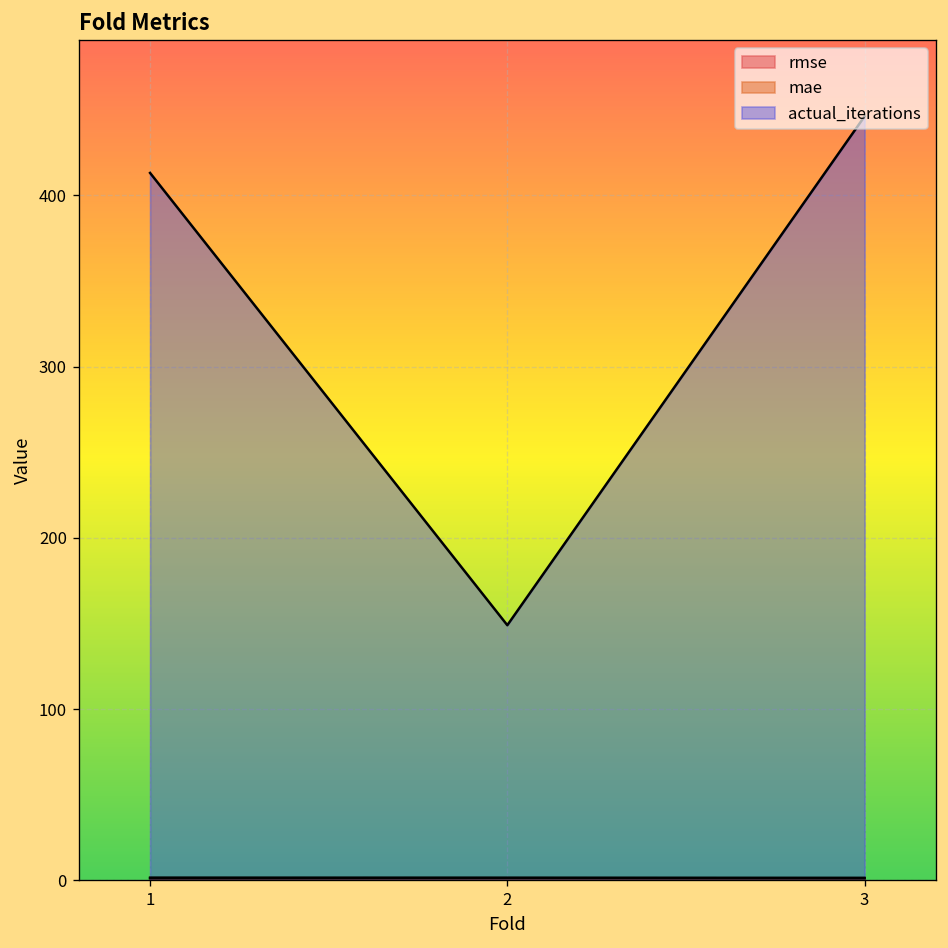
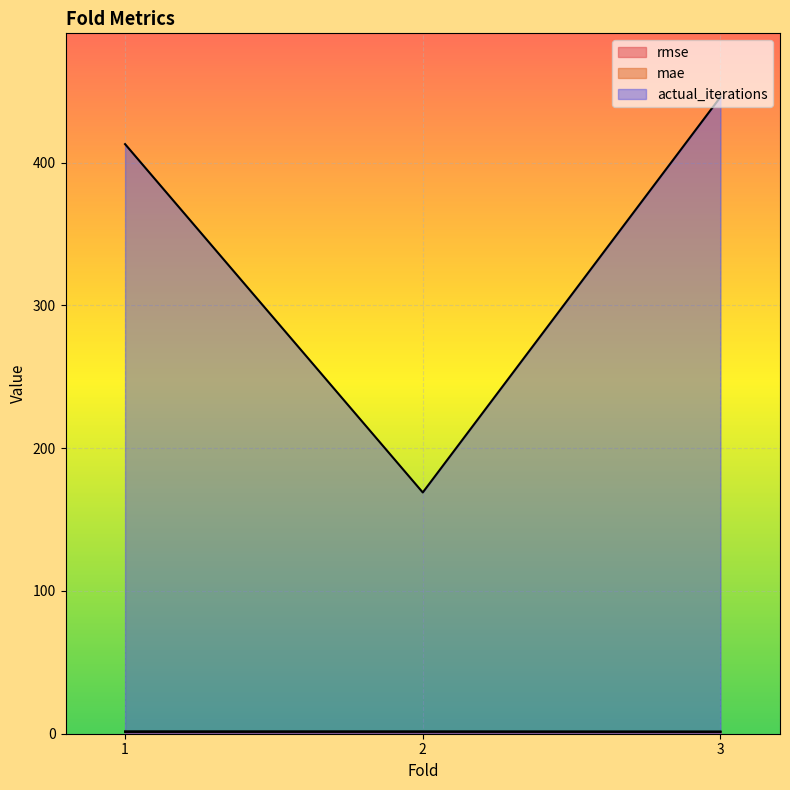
actual_iterations, 2: 149 -> 169
